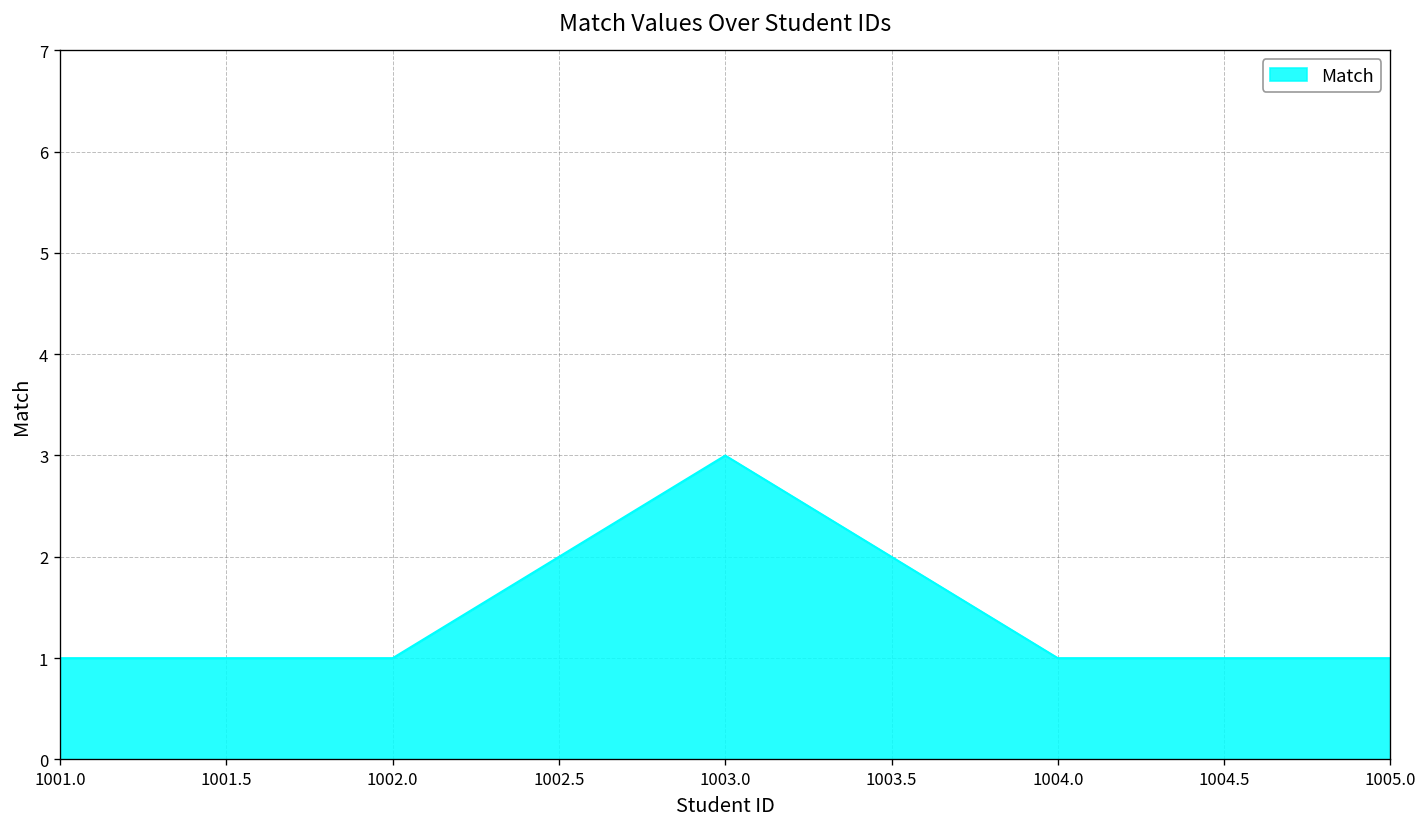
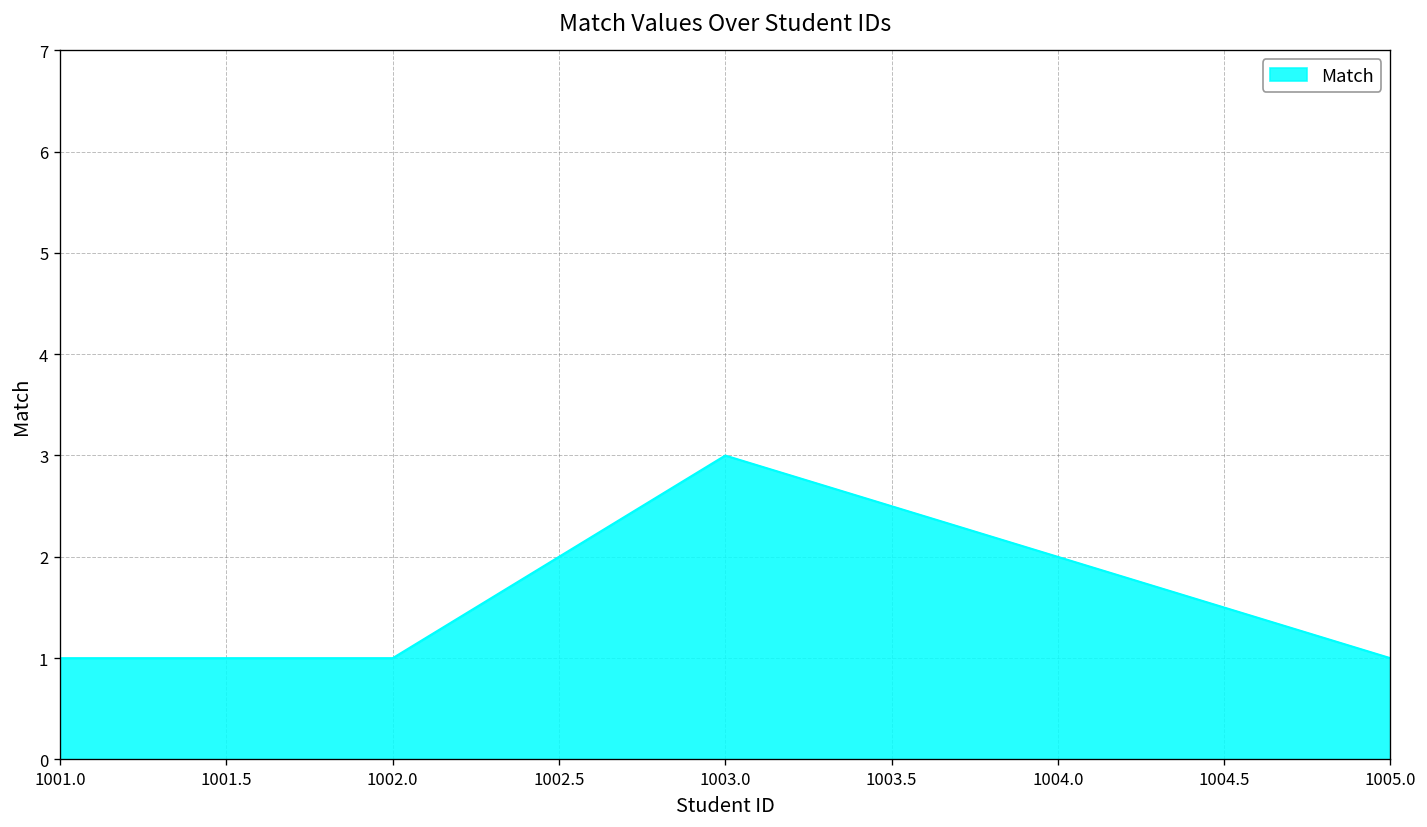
1004.0: 1 -> 2
